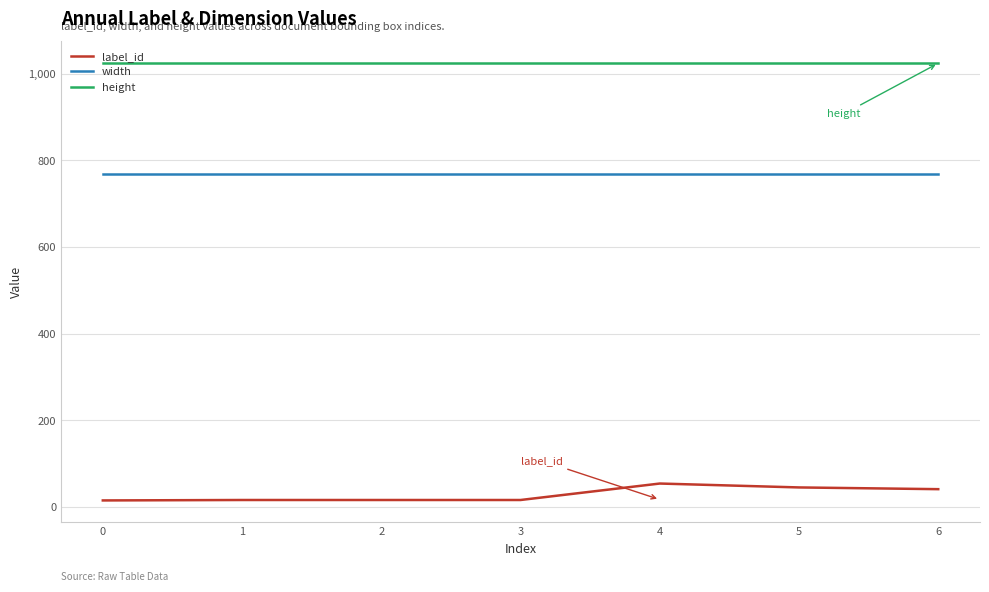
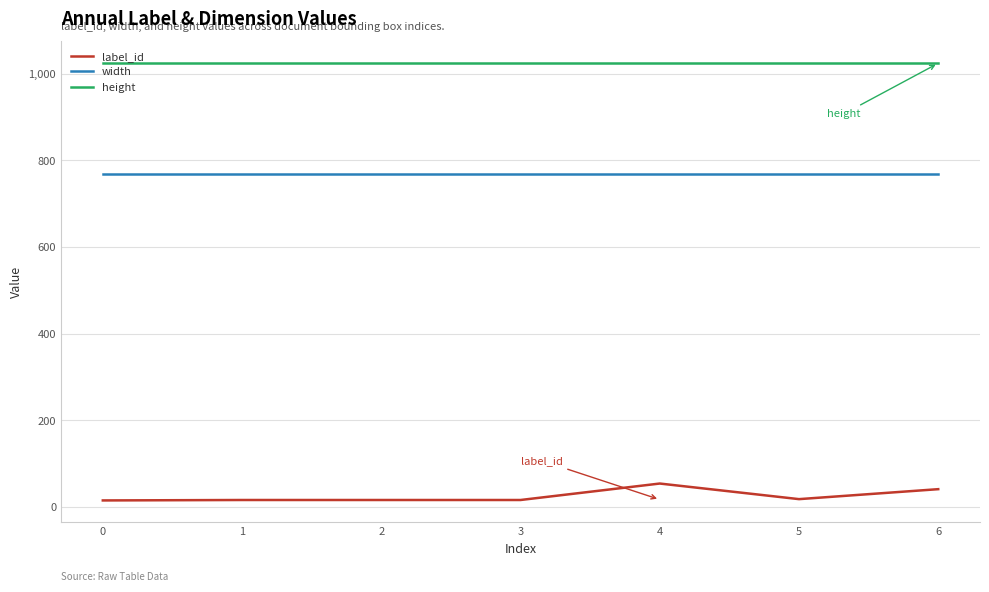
label_id, 5: 50 -> 20
